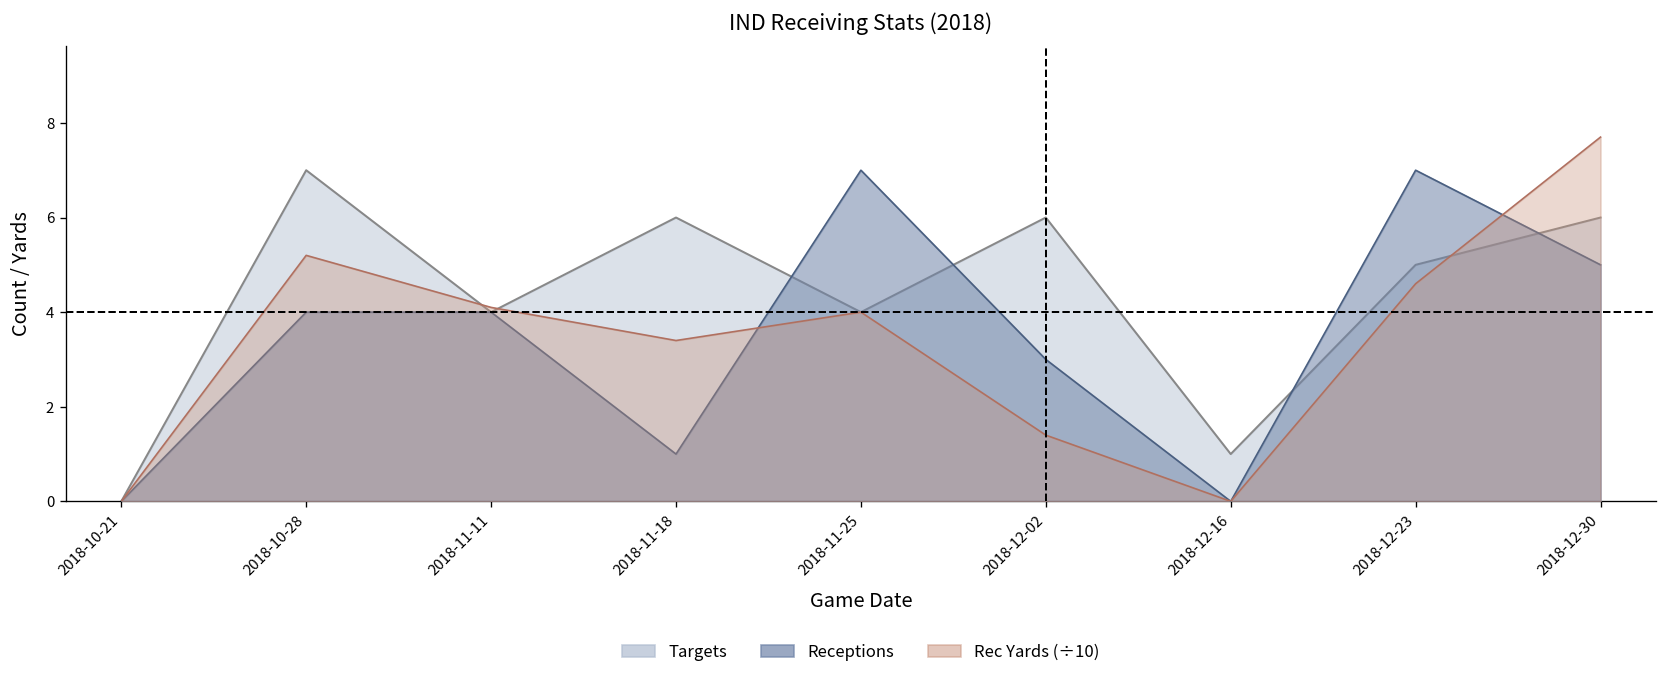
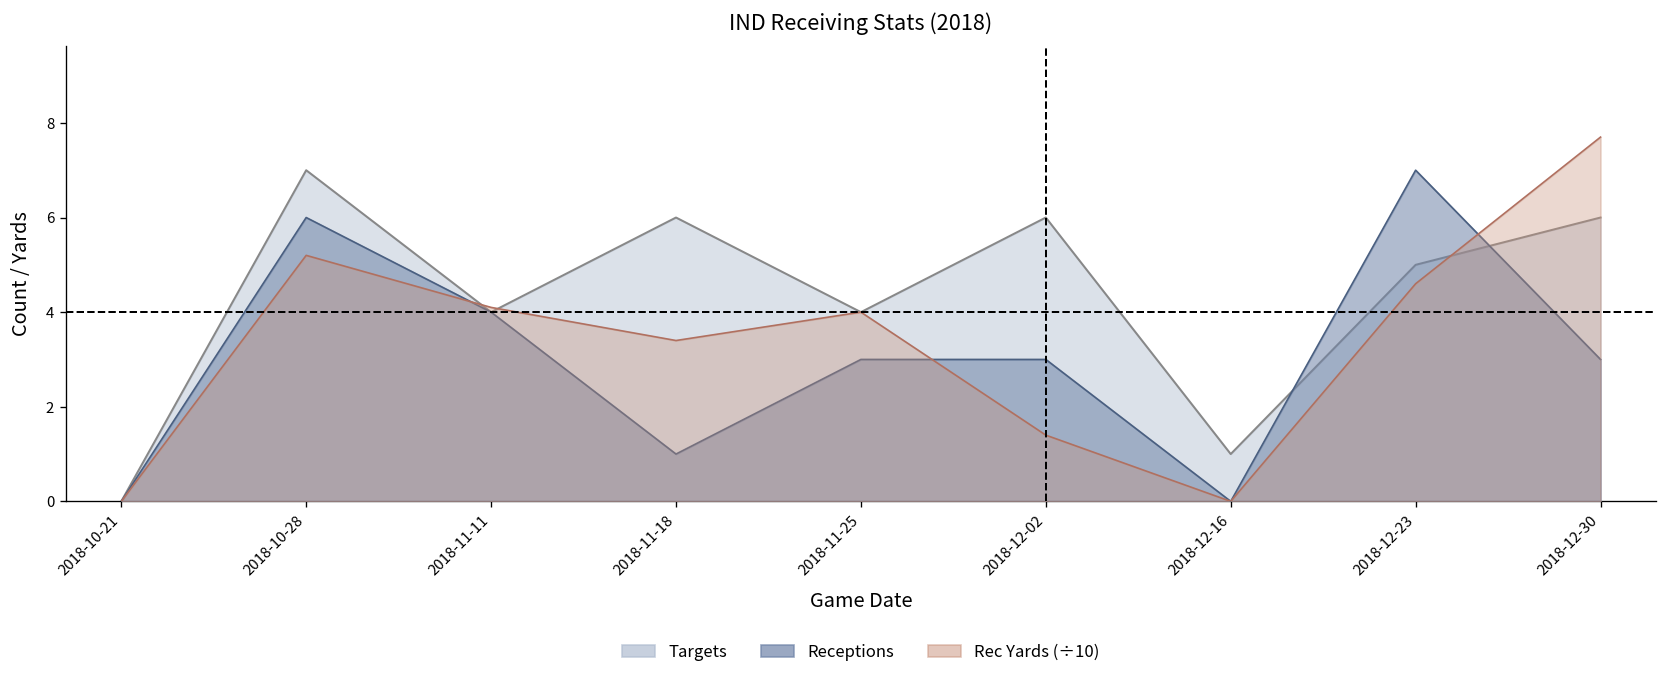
Receptions, 2018-10-28: 4 -> 6
Receptions, 2018-11-25: 7 -> 3
Receptions, 2018-12-30: 5 -> 3
